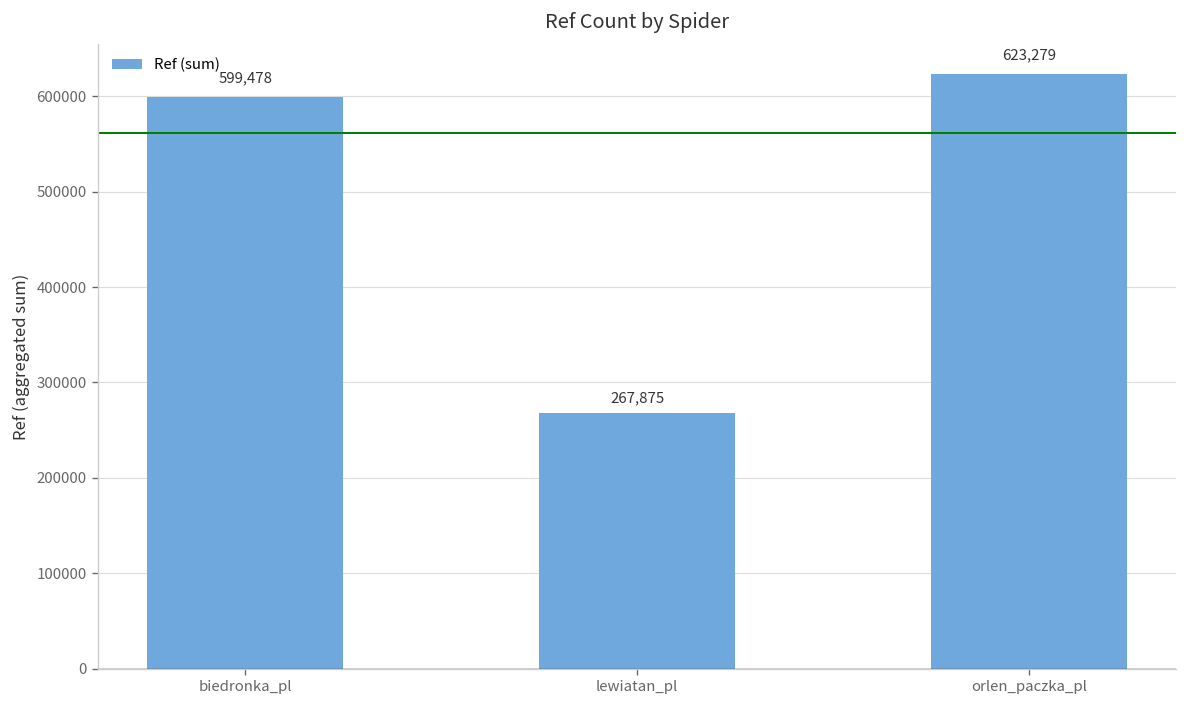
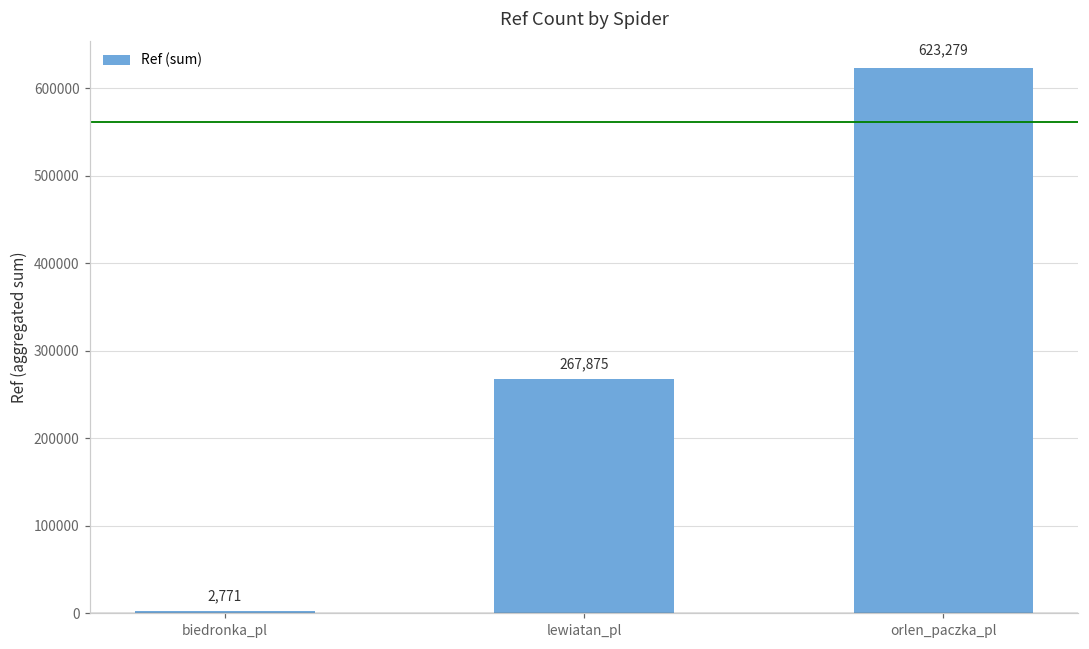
biedronka_pl: 599,478 -> 2,771
